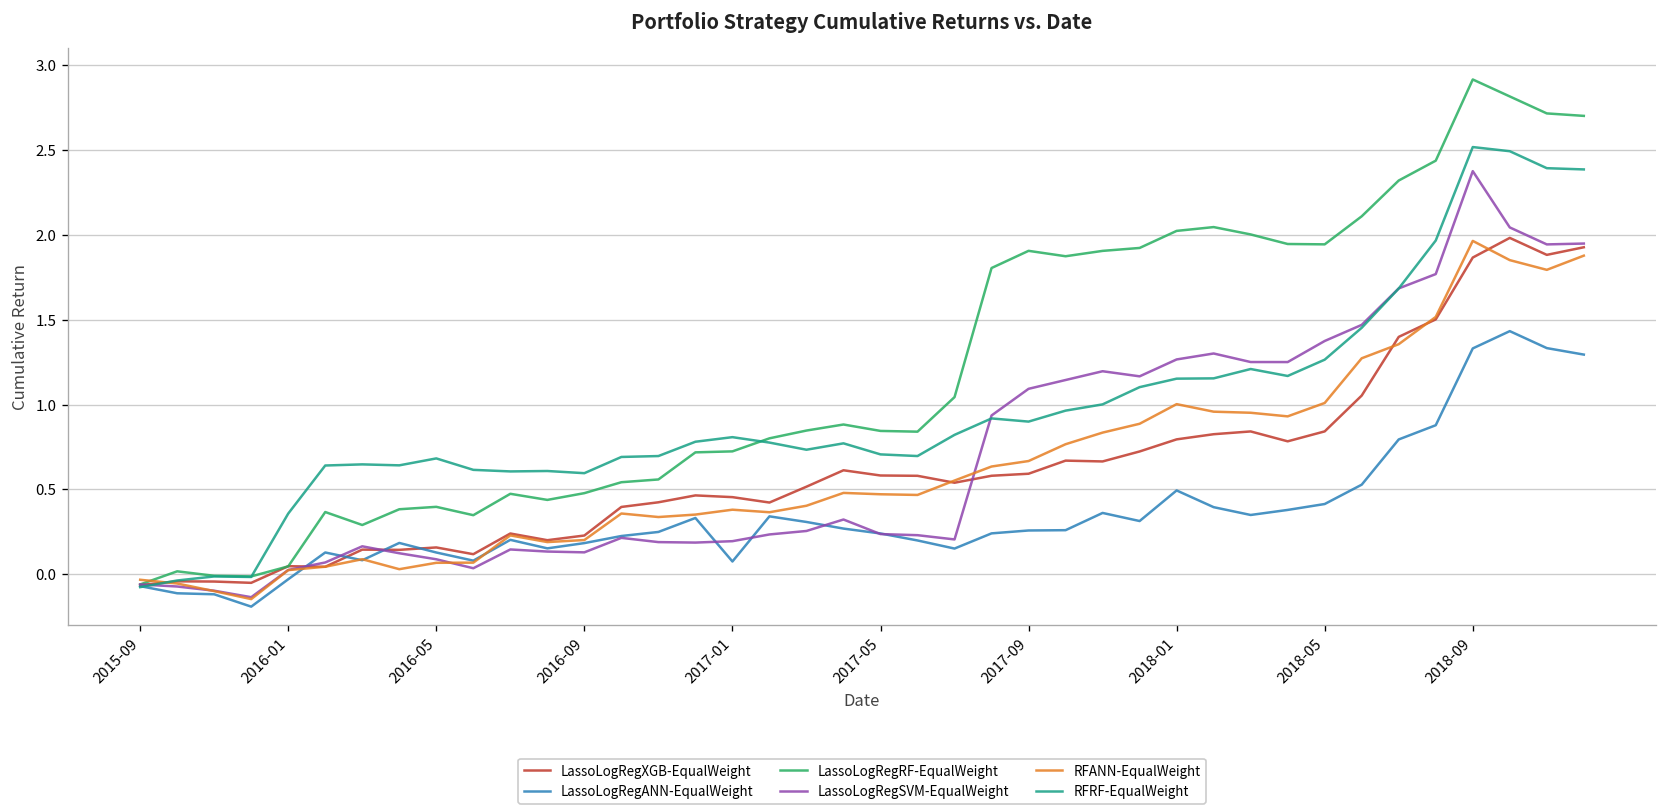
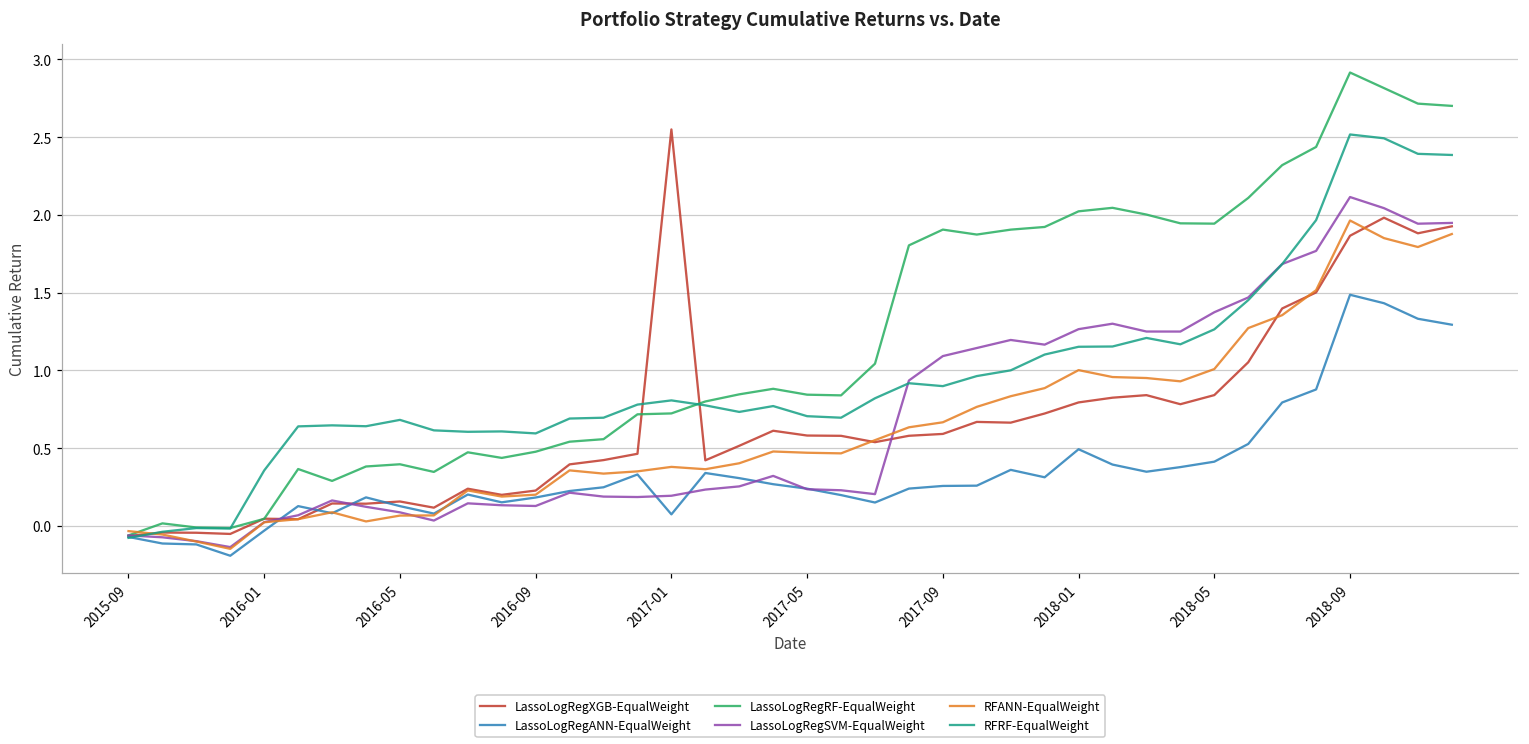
LassoLogRegXGB-EqualWeight, 2017-01: 0.45 -> 2.55
LassoLogRegANN-EqualWeight, 2018-09: 1.33 -> 1.49
LassoLogRegSVM-EqualWeight, 2018-09: 2.38 -> 2.11
